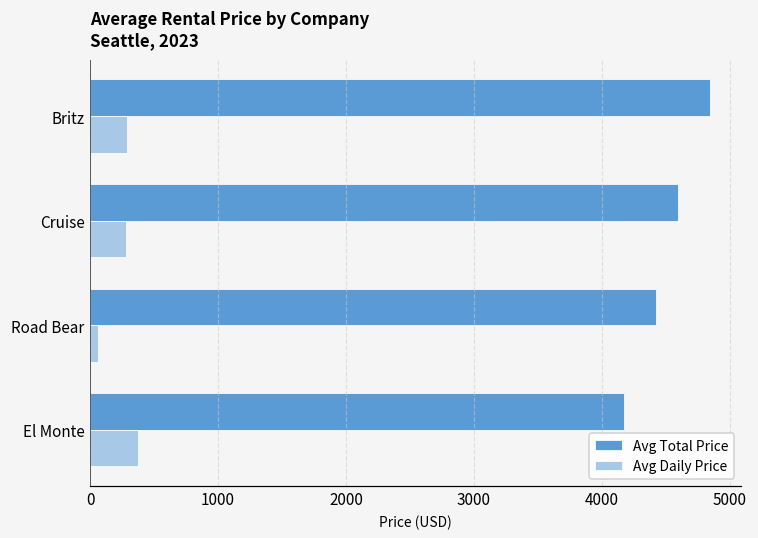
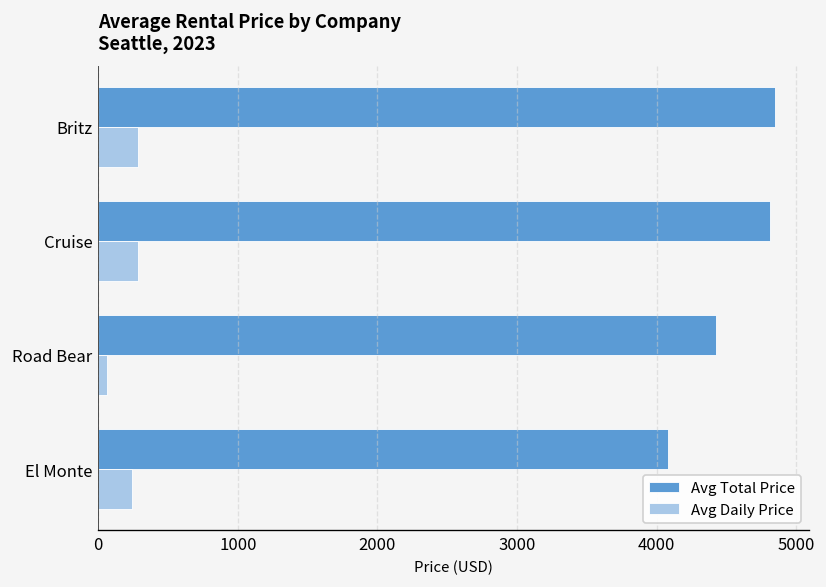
Avg Total Price, Cruise: 4590 -> 4810
Avg Total Price, El Monte: 4170 -> 4080
Avg Daily Price, El Monte: 380 -> 250
